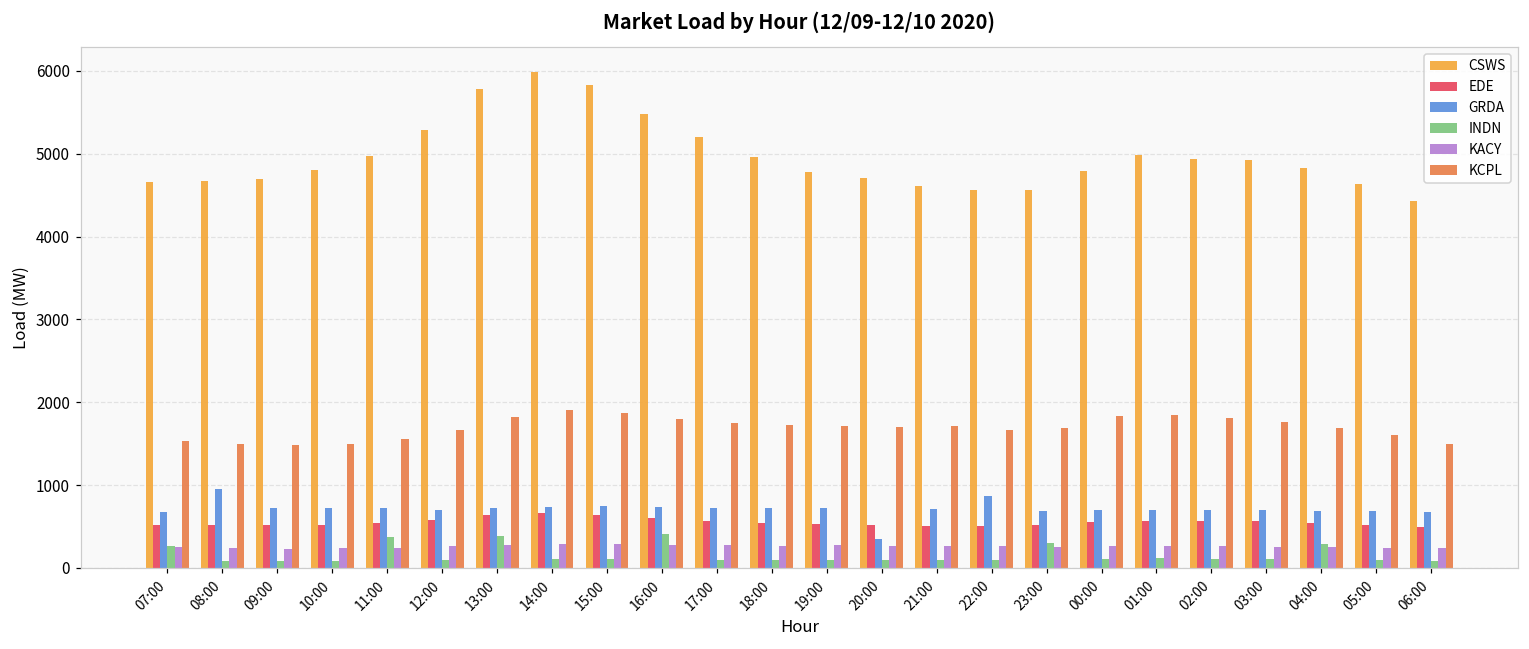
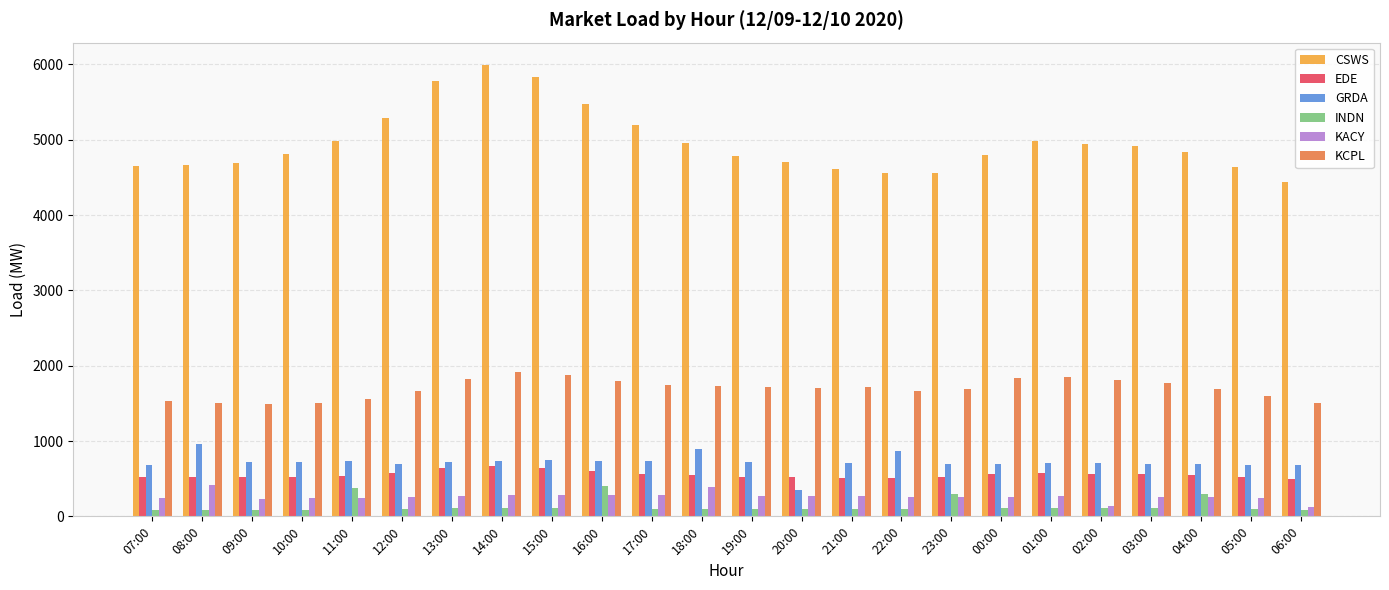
INDN, 07:00: 300 -> 100
KACY, 08:00: 200 -> 400
INDN, 13:00: 400 -> 100
GRDA, 18:00: 700 -> 900
KACY, 18:00: 300 -> 400
KACY, 02:00: 300 -> 100
KACY, 06:00: 200 -> 100
